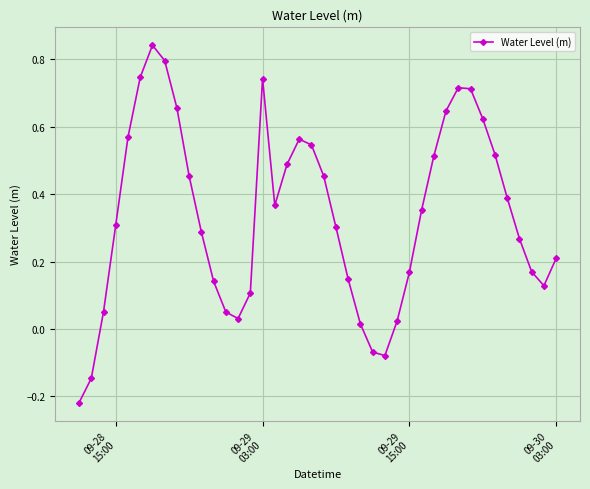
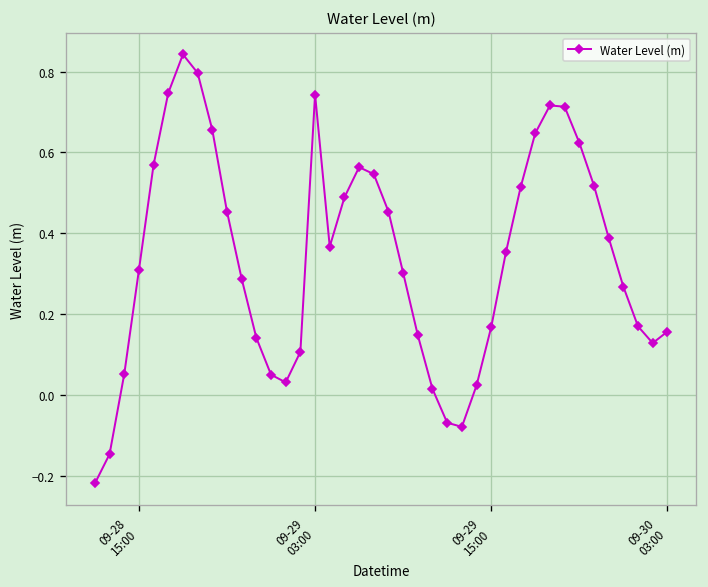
09-30 03:00: 0.21 -> 0.16
